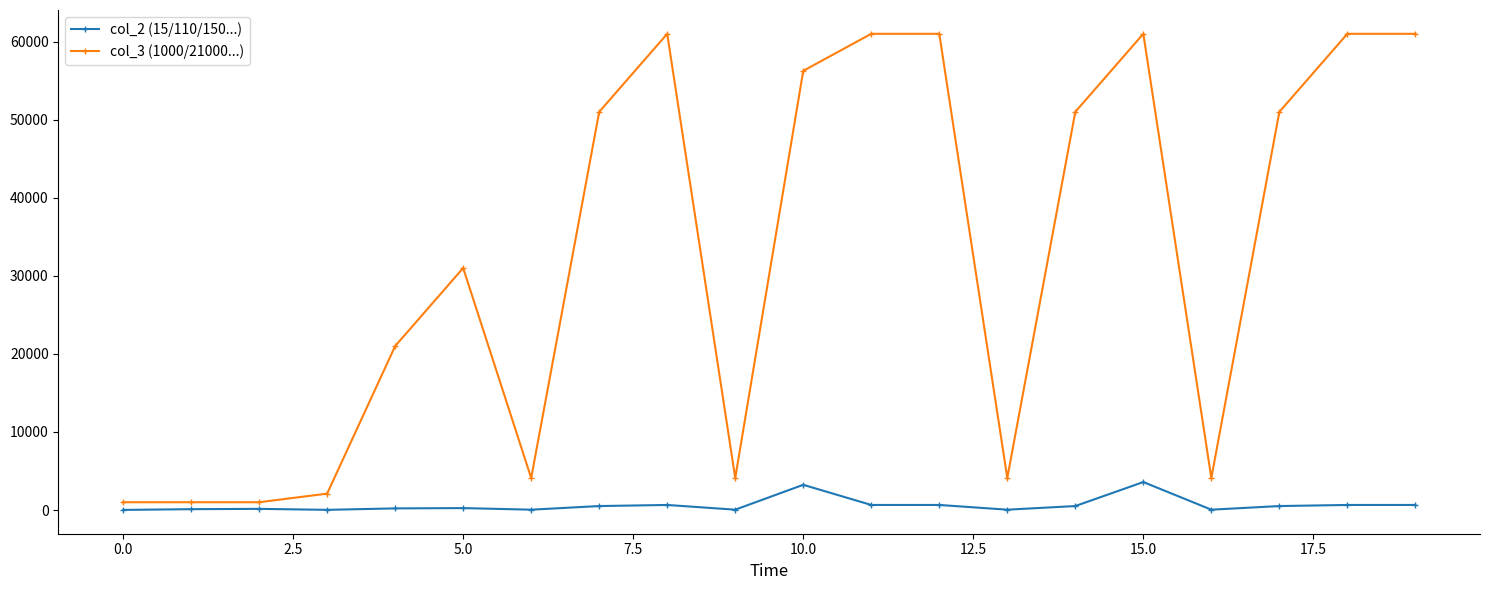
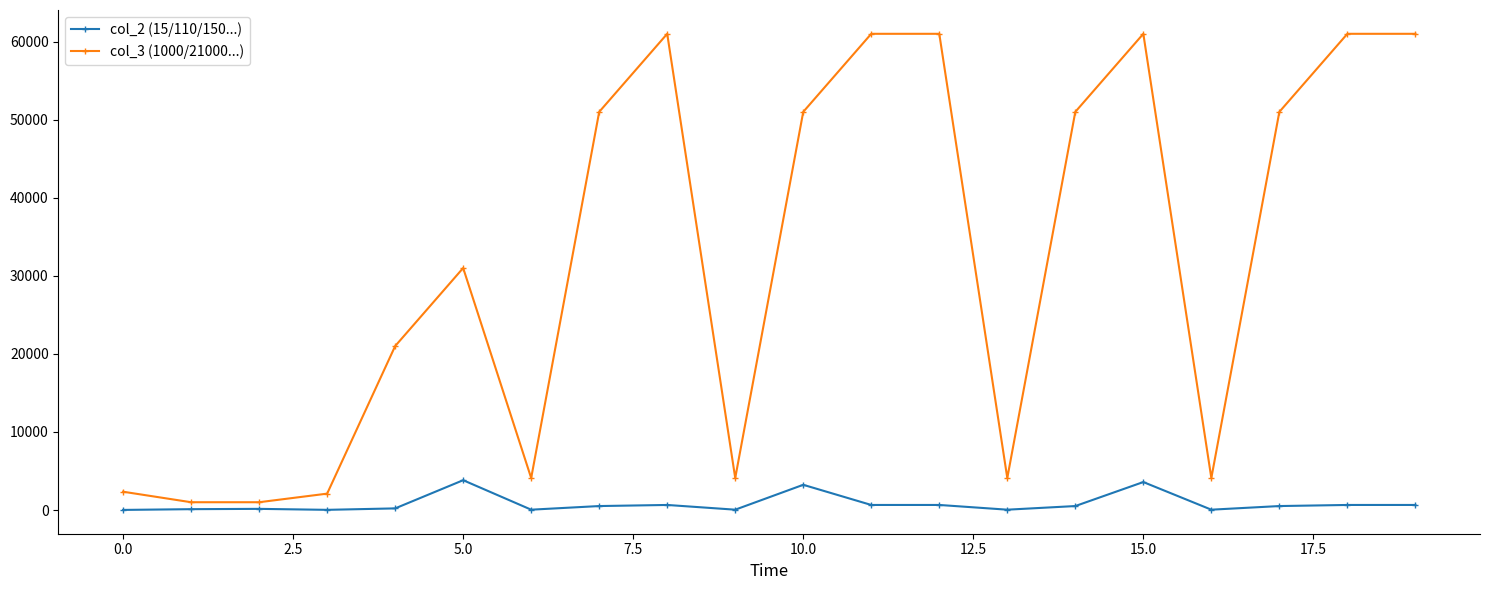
col_3 (1000/21000...), 0.0: 1000 -> 2000
col_2 (15/110/150...), 5.0: 0 -> 4000
col_3 (1000/21000...), 10.0: 56000 -> 51000
